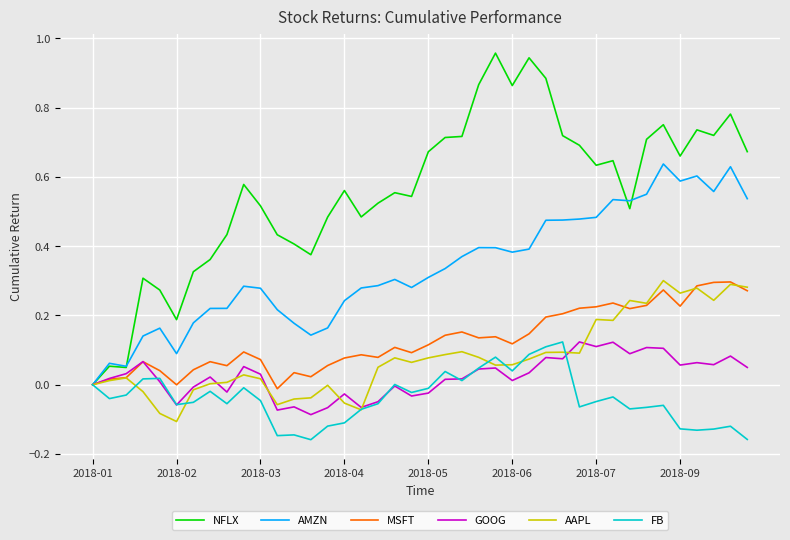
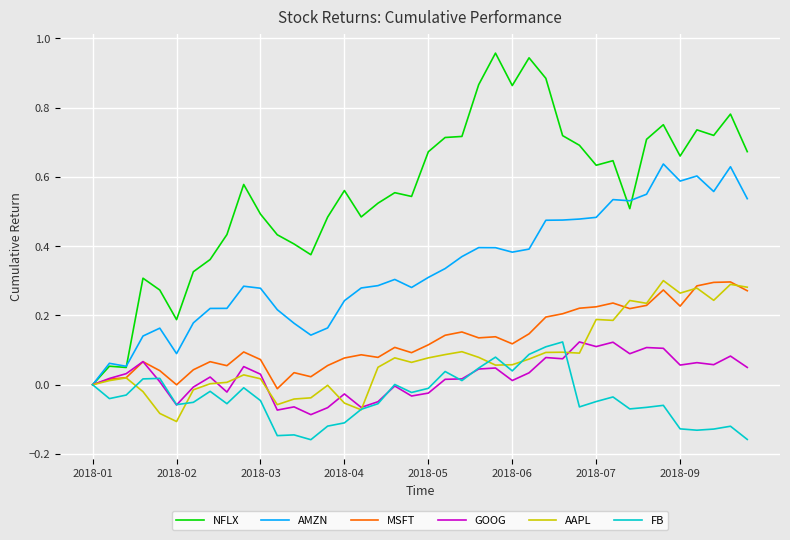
NFLX, 2018-03: 0.52 -> 0.49
